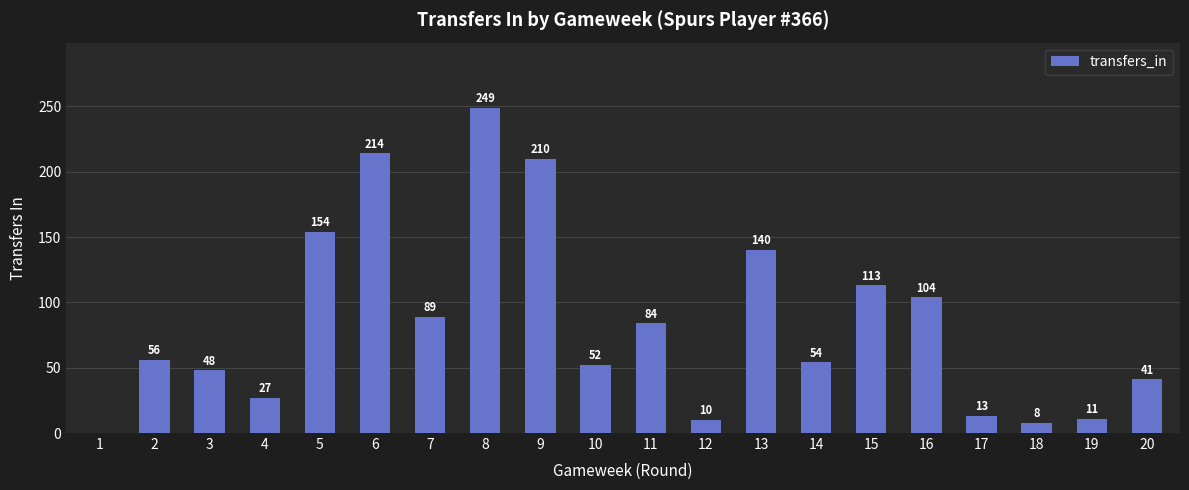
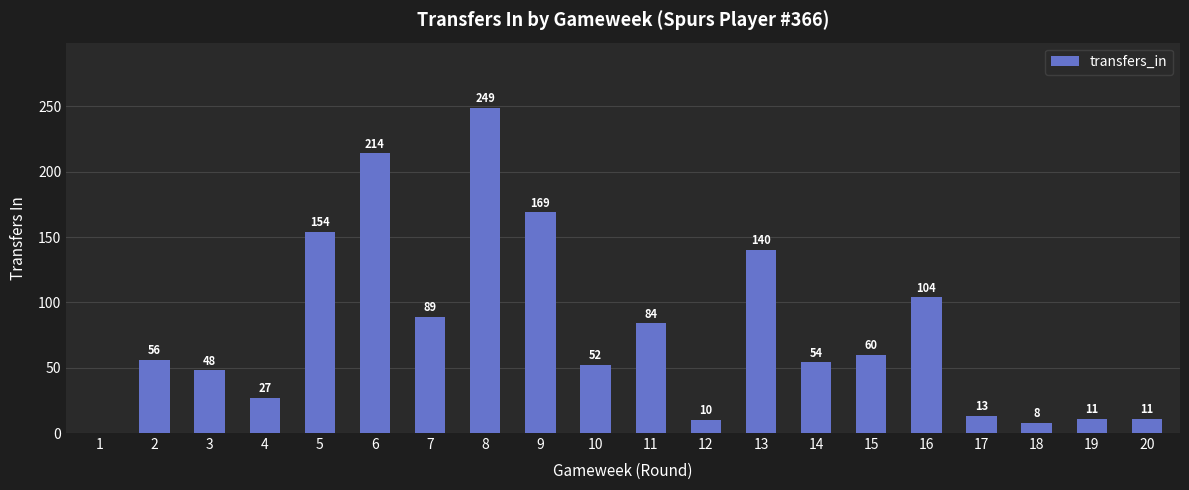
9: 210 -> 169
15: 113 -> 60
20: 41 -> 11
